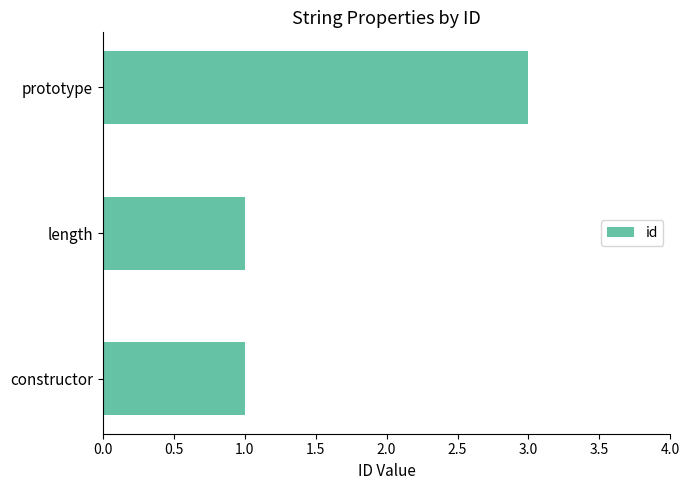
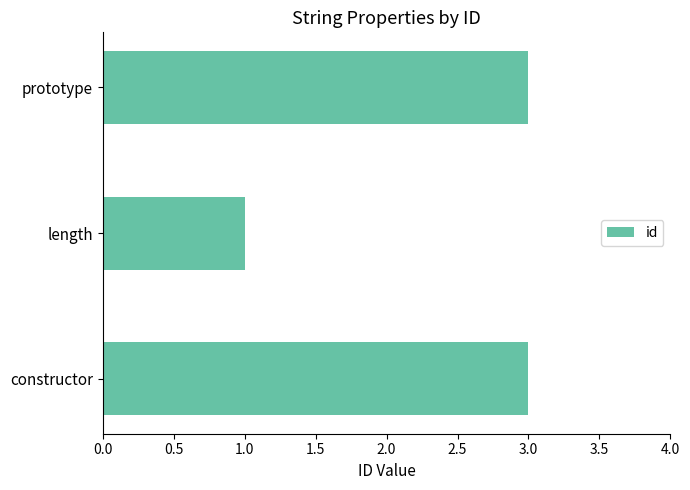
constructor: 1 -> 3
